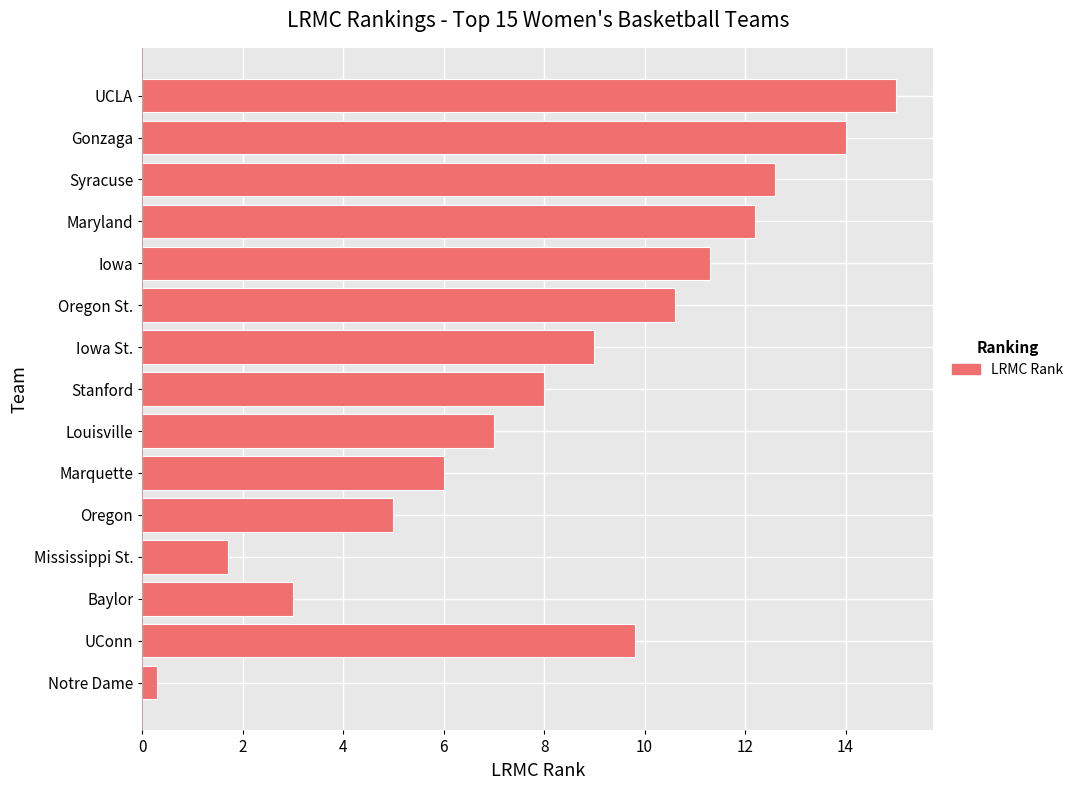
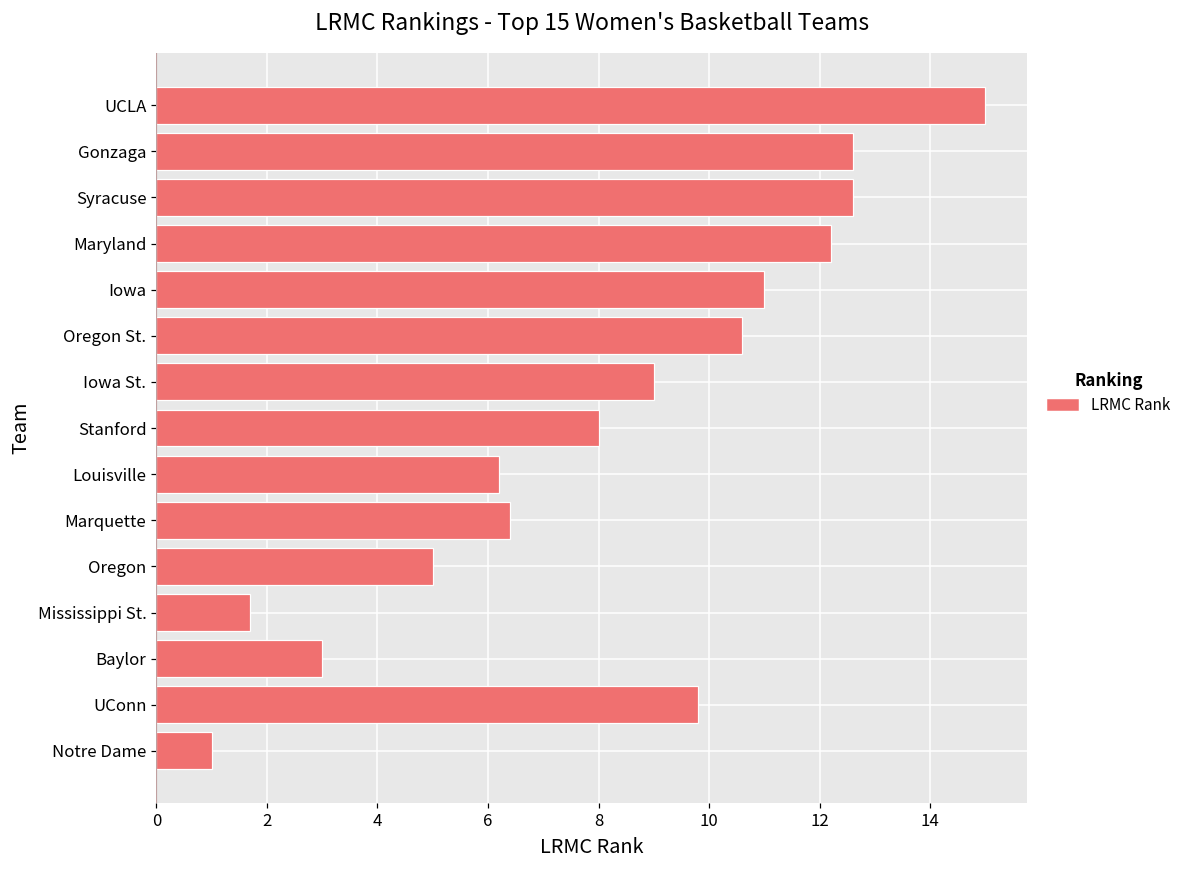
Gonzaga: 14.0 -> 12.6
Iowa: 11.3 -> 11.0
Louisville: 7.0 -> 6.2
Marquette: 6.0 -> 6.4
Notre Dame: 0.3 -> 1.0
